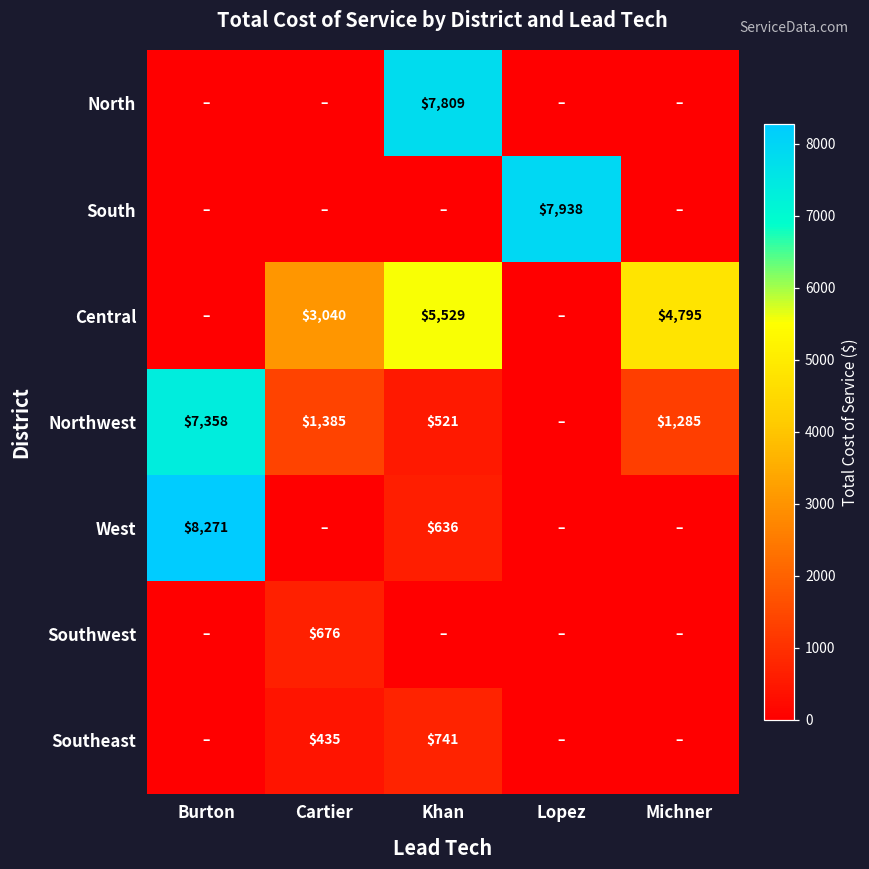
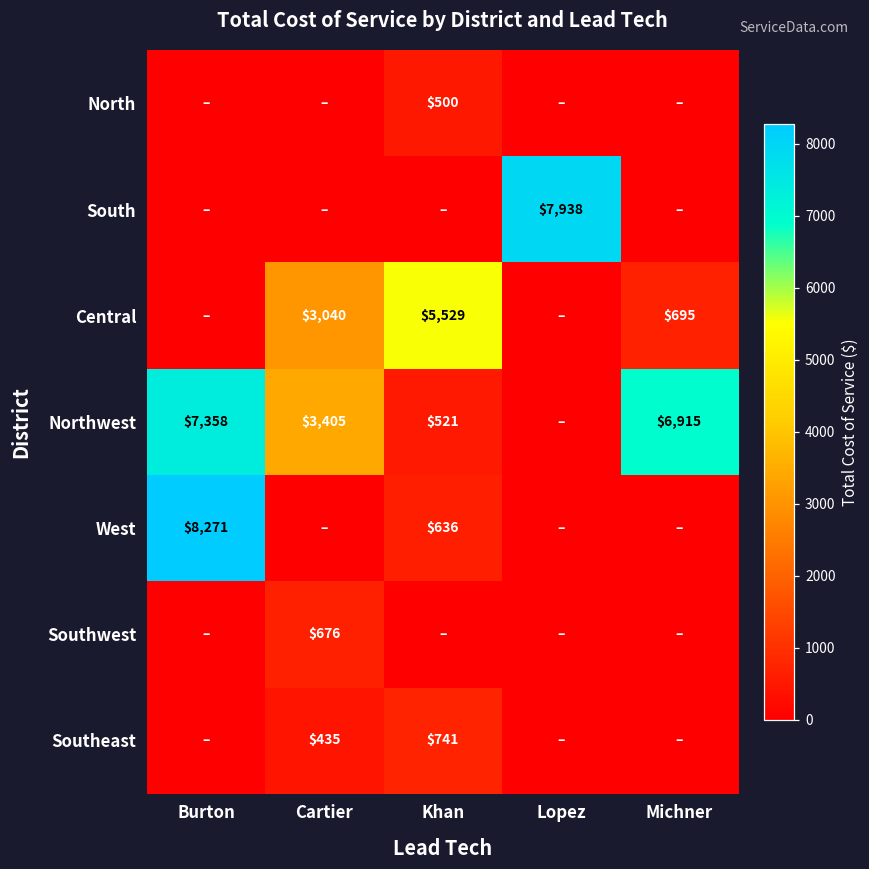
North, Khan: $7,809 -> $500
Central, Michner: $4,795 -> $695
Northwest, Cartier: $1,385 -> $3,405
Northwest, Michner: $1,285 -> $6,915
